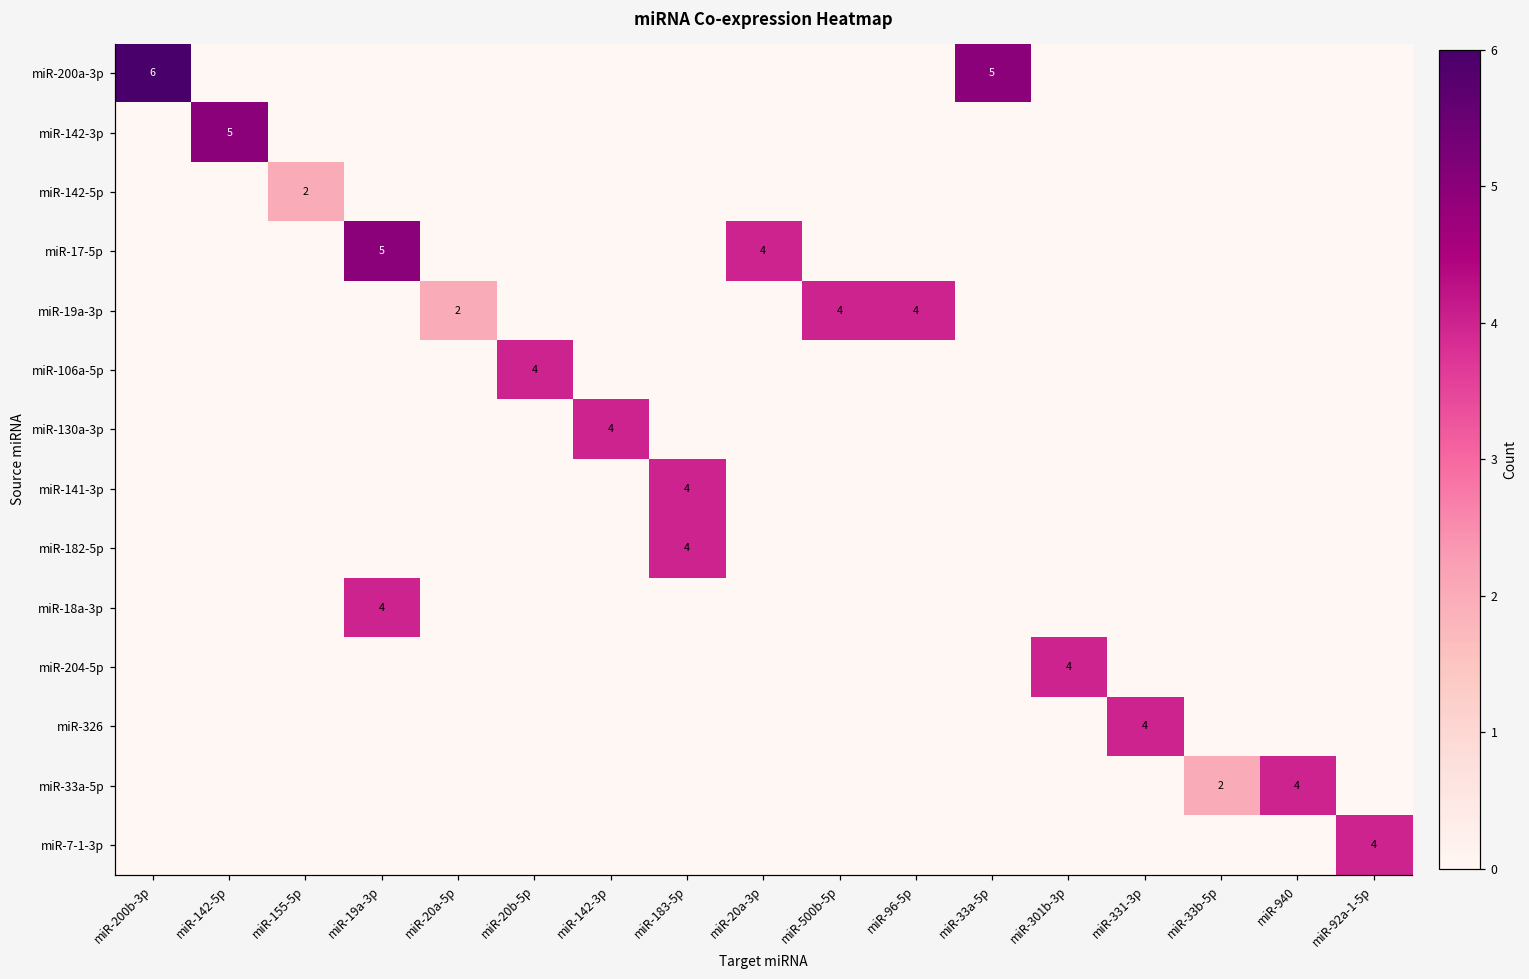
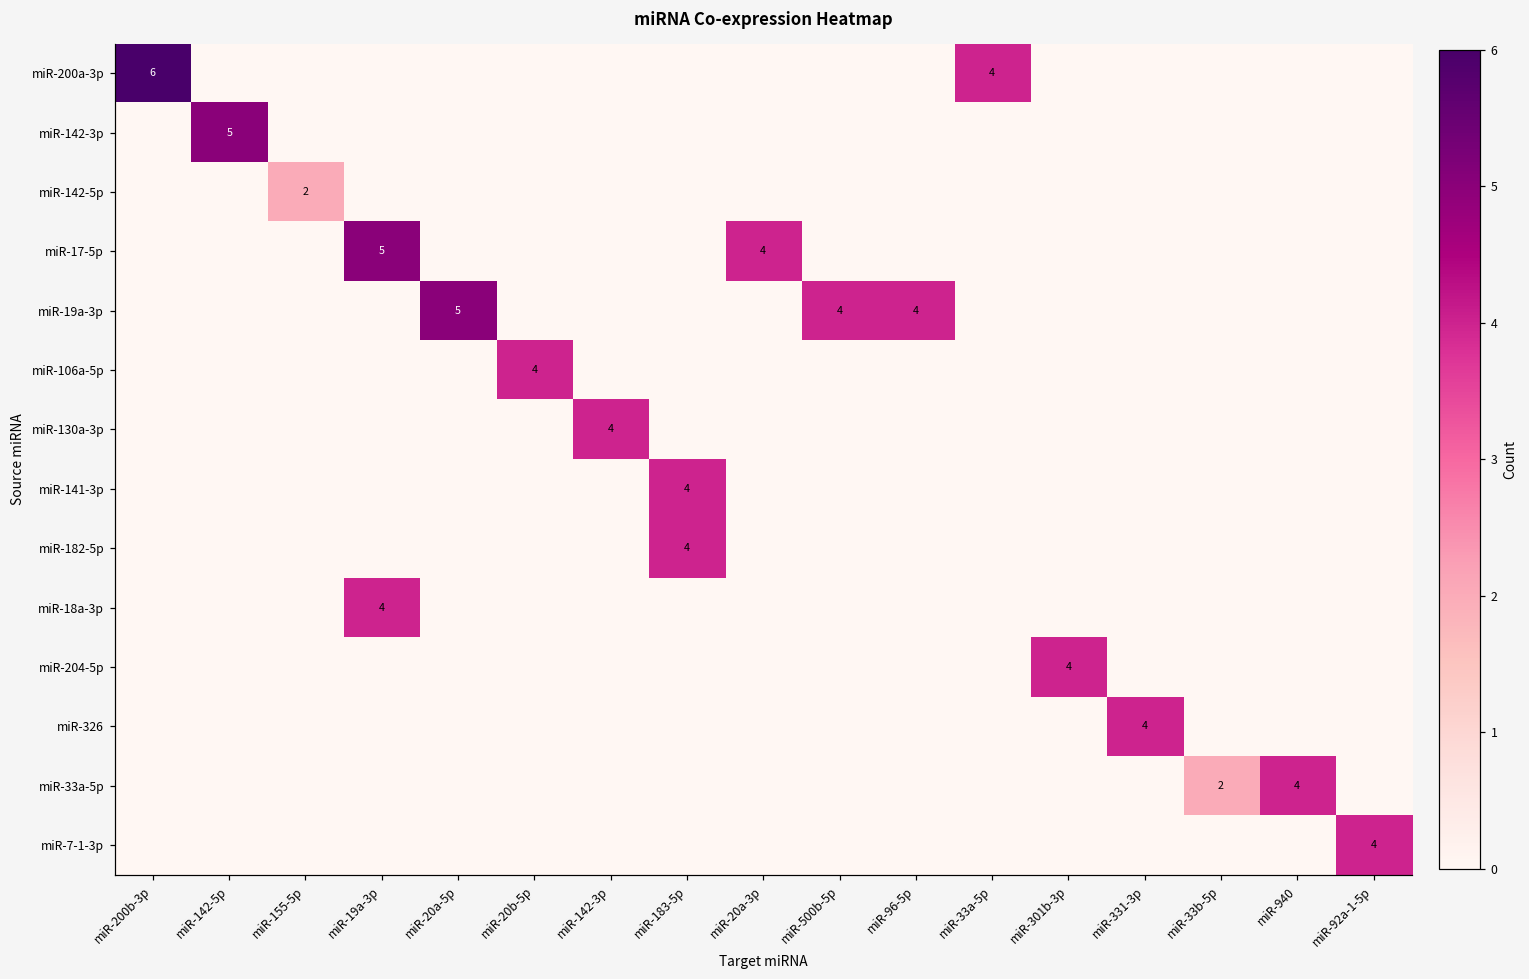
miR-200a-3p, miR-33a-5p: 5 -> 4
miR-19a-3p, miR-20a-5p: 2 -> 5
